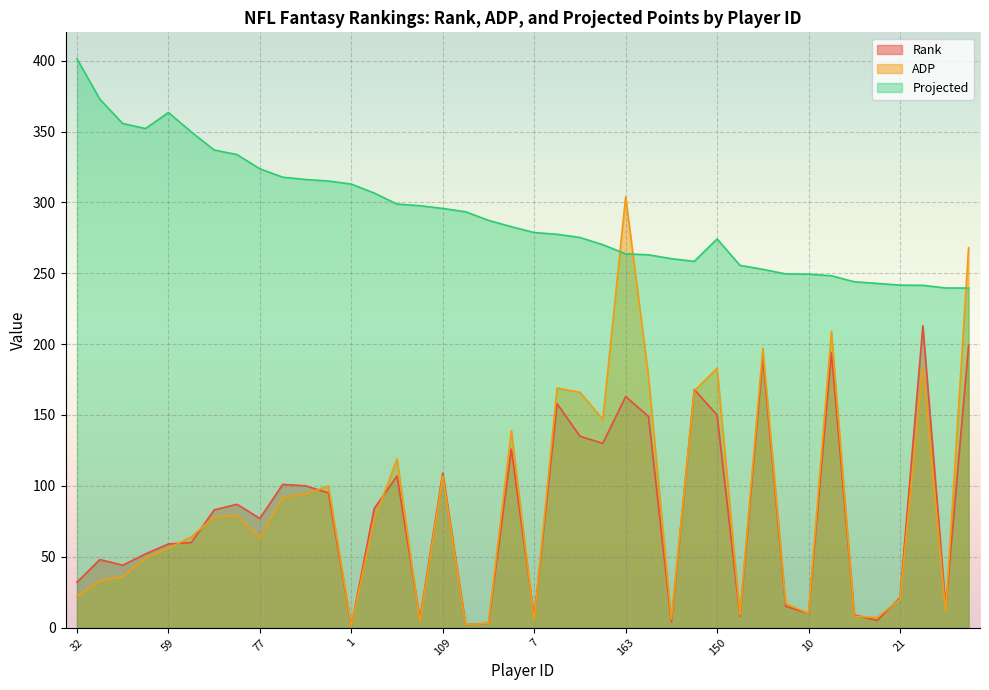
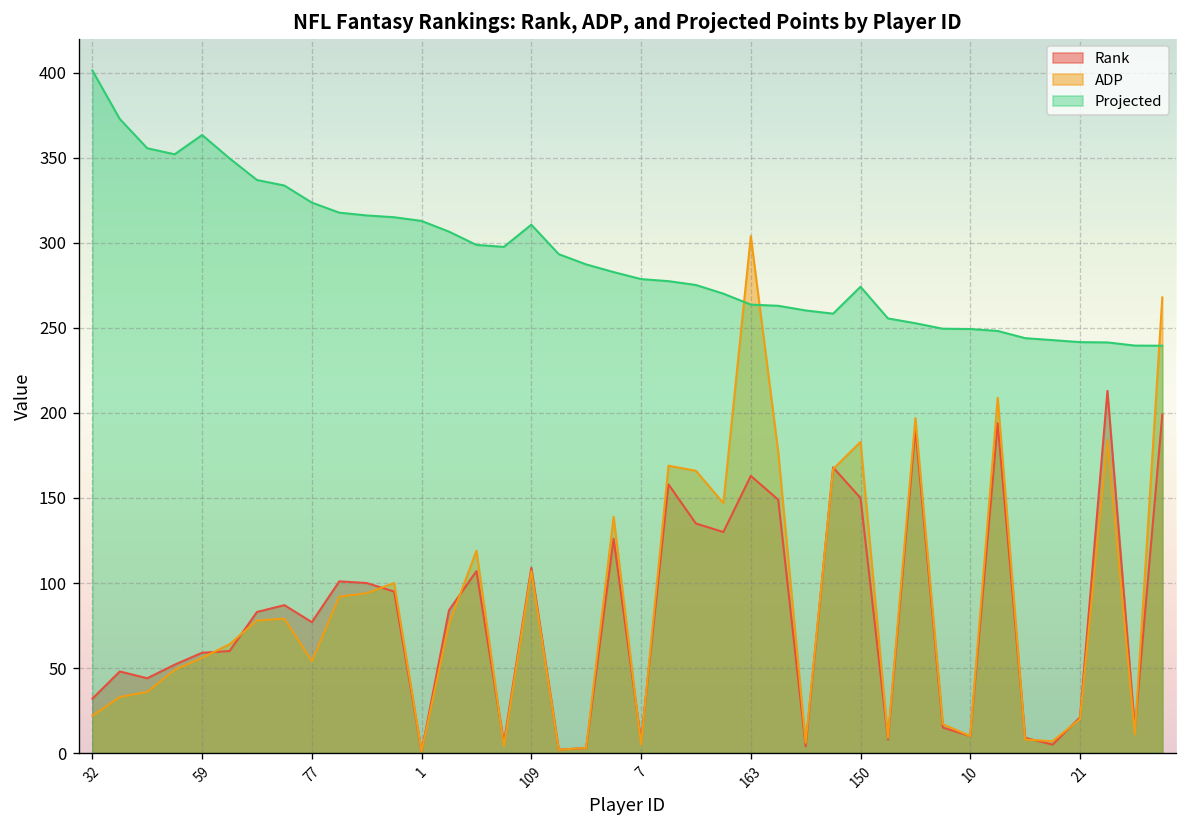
ADP, 77: 63 -> 54
Projected, 109: 296 -> 311
